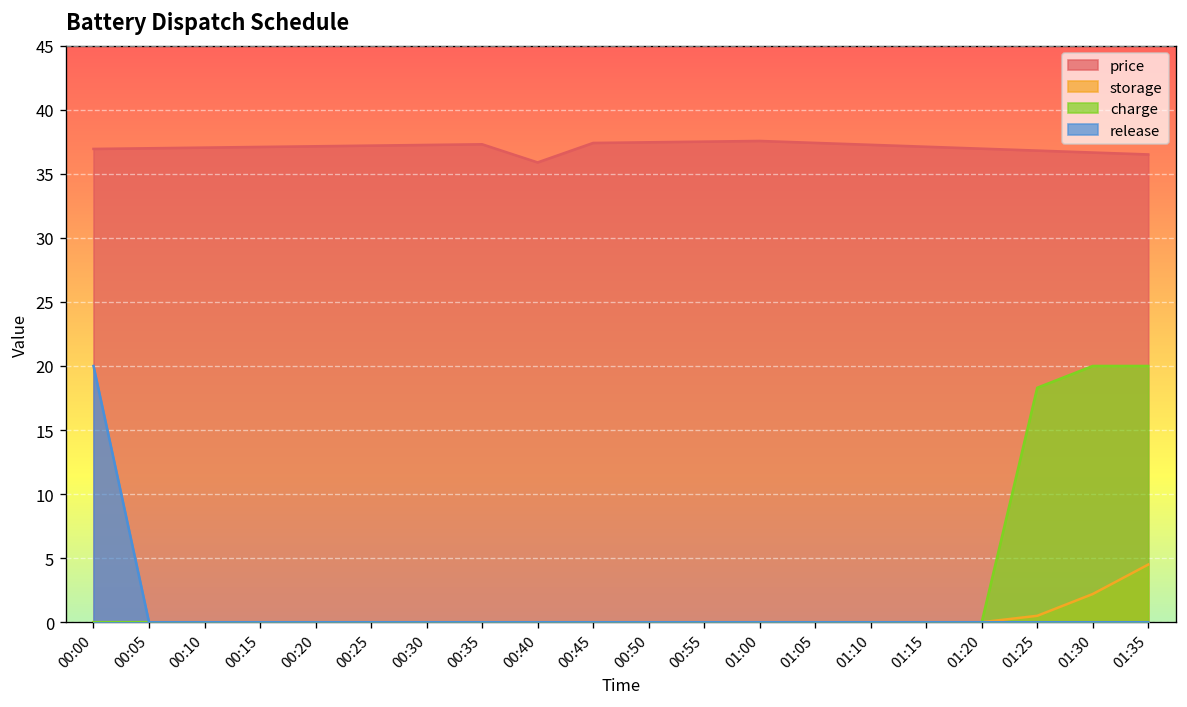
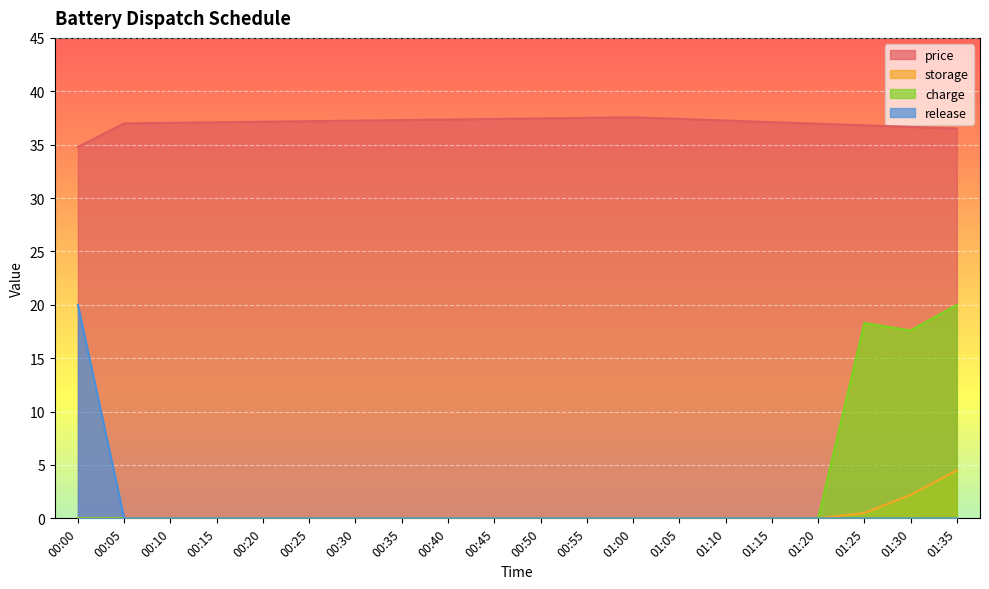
price, 00:00: 36.9 -> 34.8
price, 00:40: 35.9 -> 37.4
charge, 01:30: 20.0 -> 17.6
